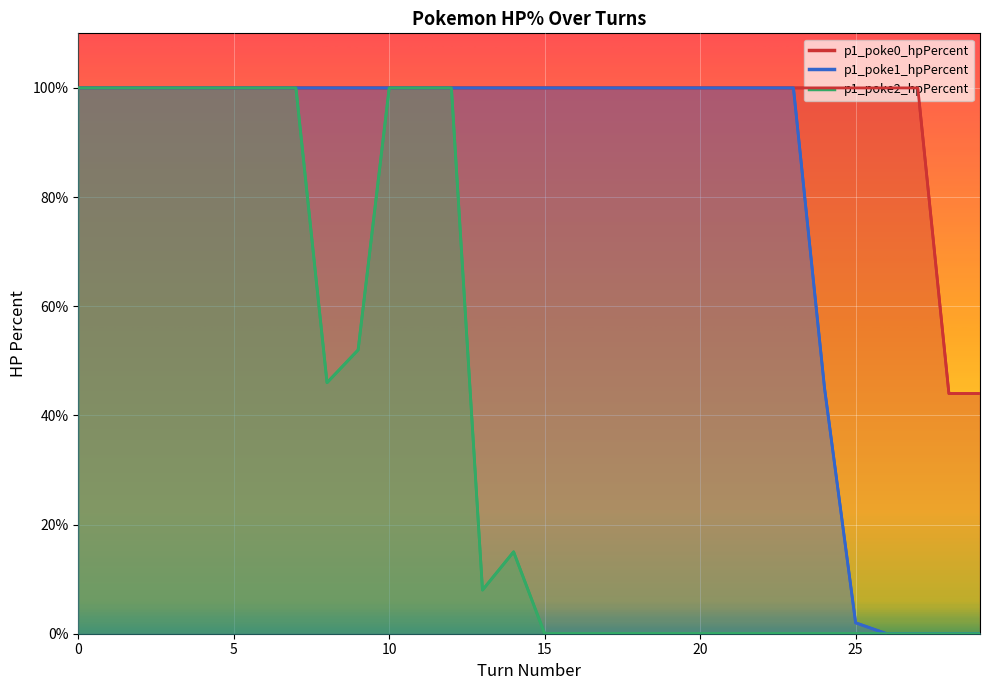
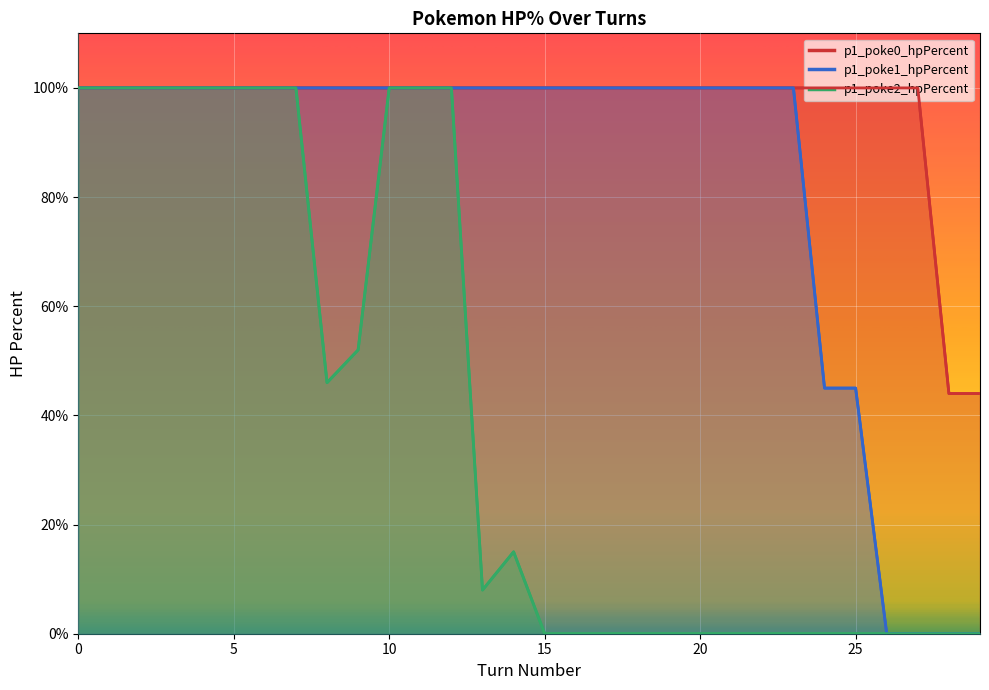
p1_poke1_hpPercent, 25: 2% -> 45%
